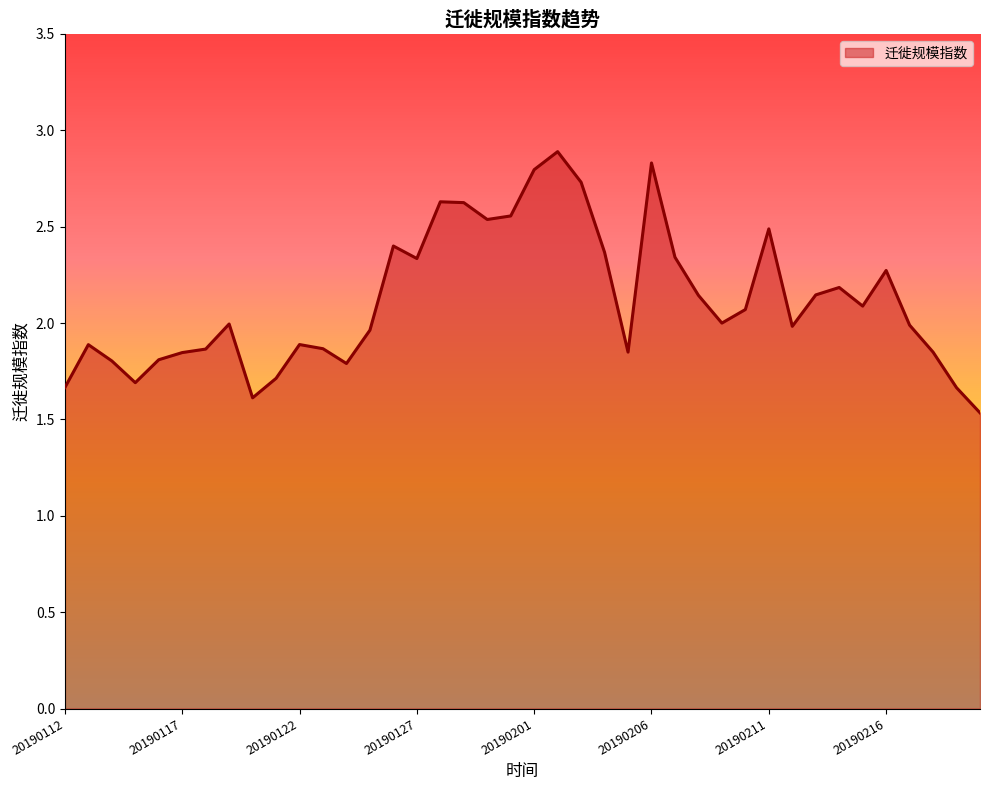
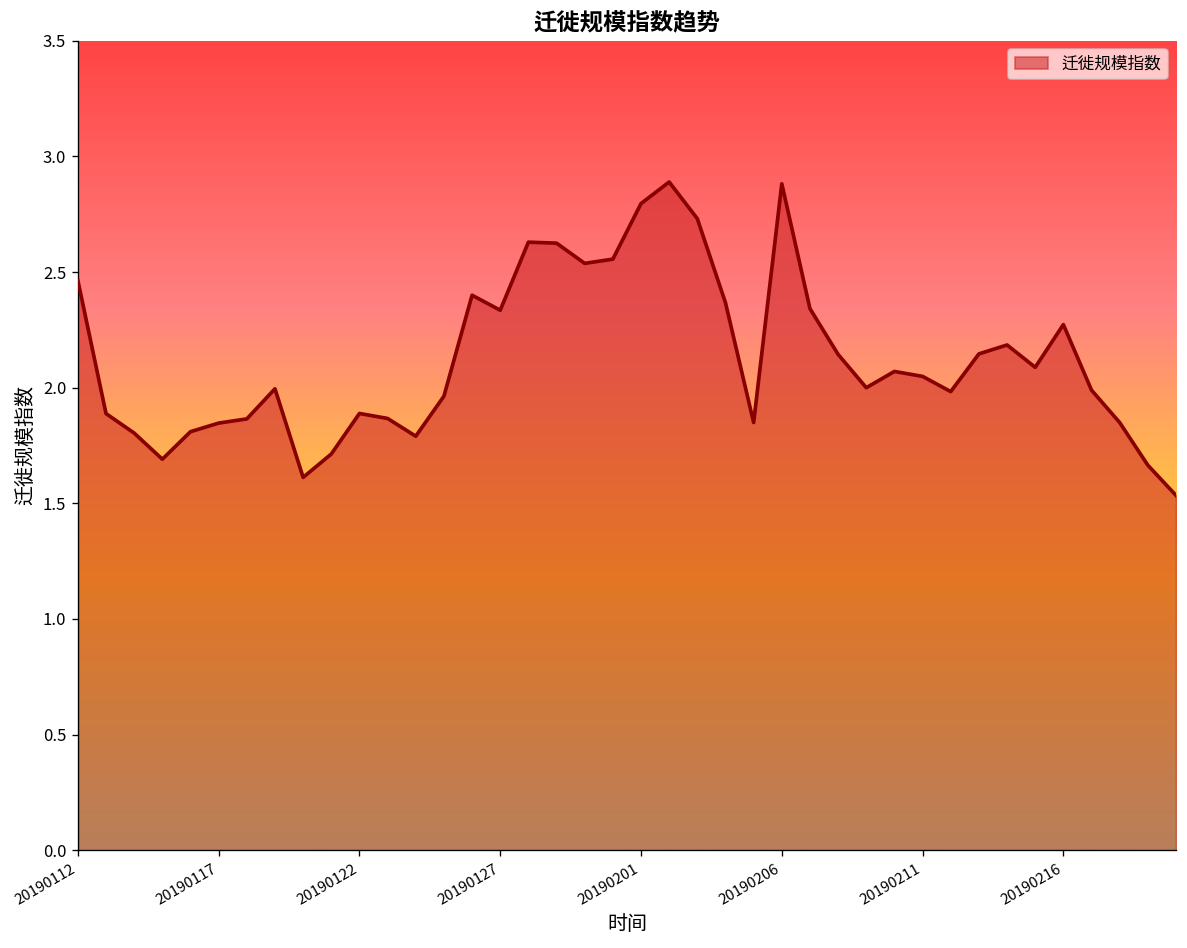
20190112: 1.67 -> 2.46
20190206: 2.83 -> 2.88
20190211: 2.49 -> 2.05
